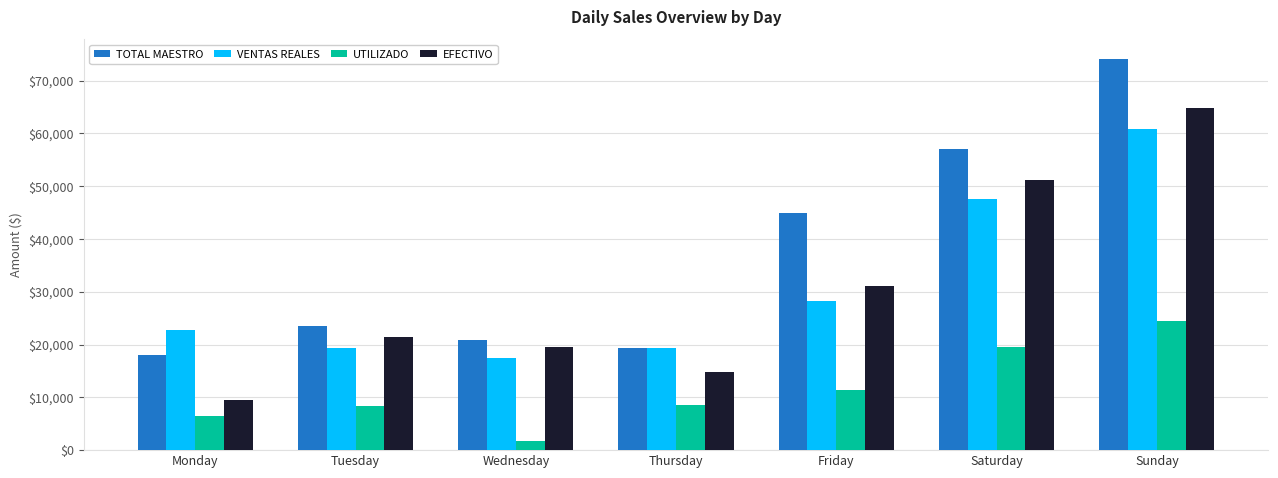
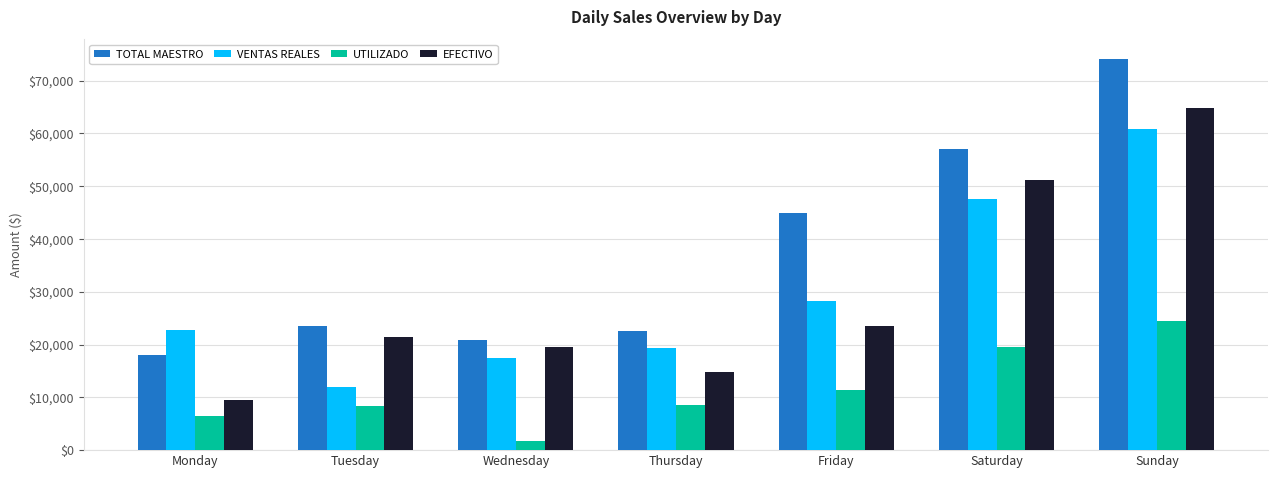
VENTAS REALES, Tuesday: $19,000 -> $12,000
TOTAL MAESTRO, Thursday: $19,000 -> $23,000
EFECTIVO, Friday: $31,000 -> $24,000
